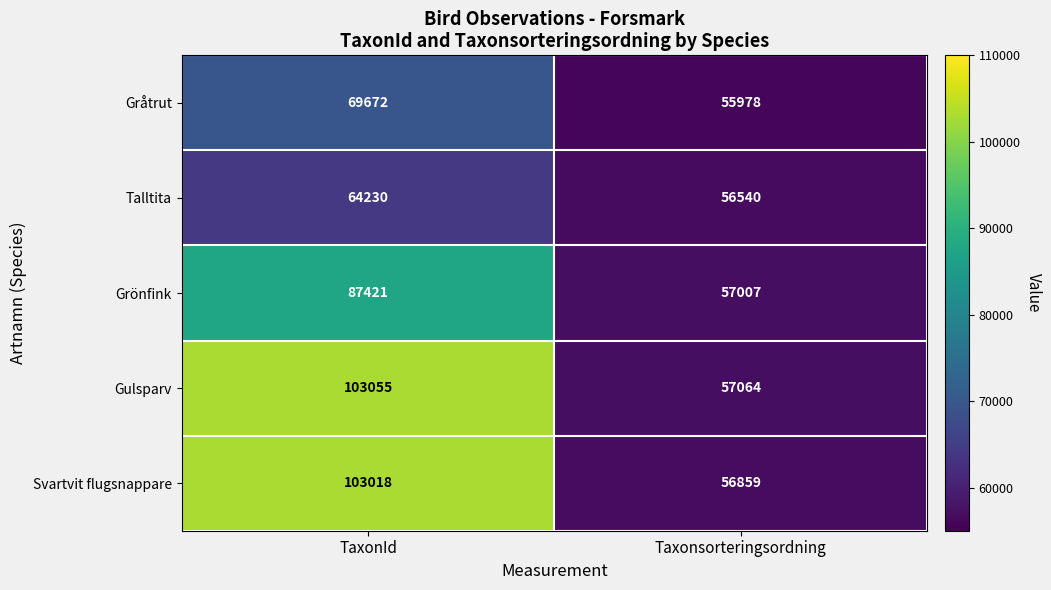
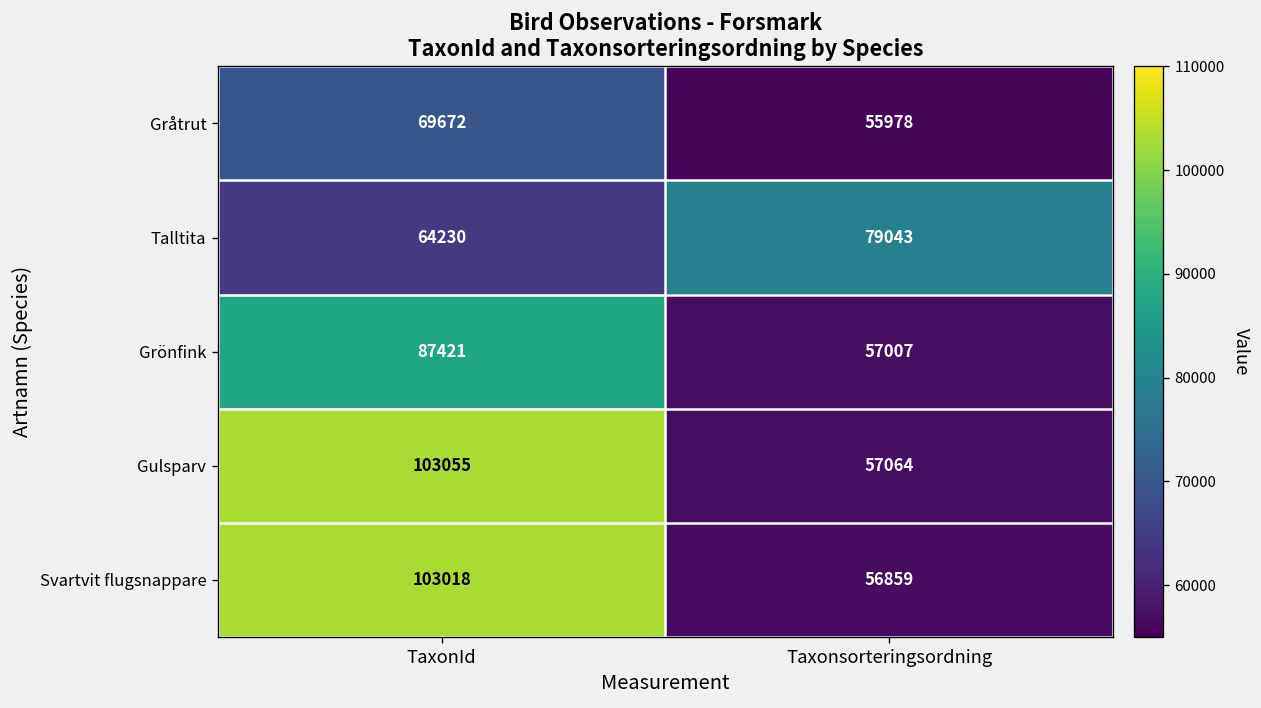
Talltita, Taxonsorteringsordning: 56540 -> 79043
